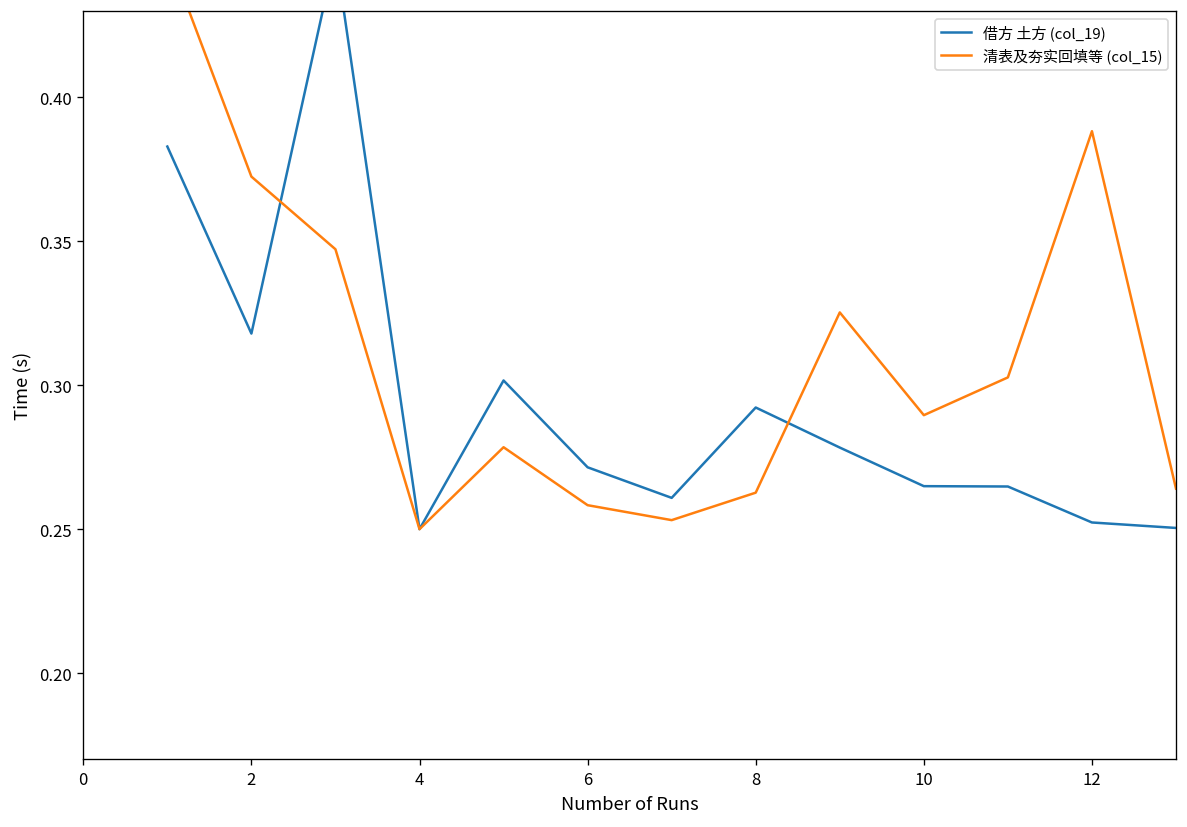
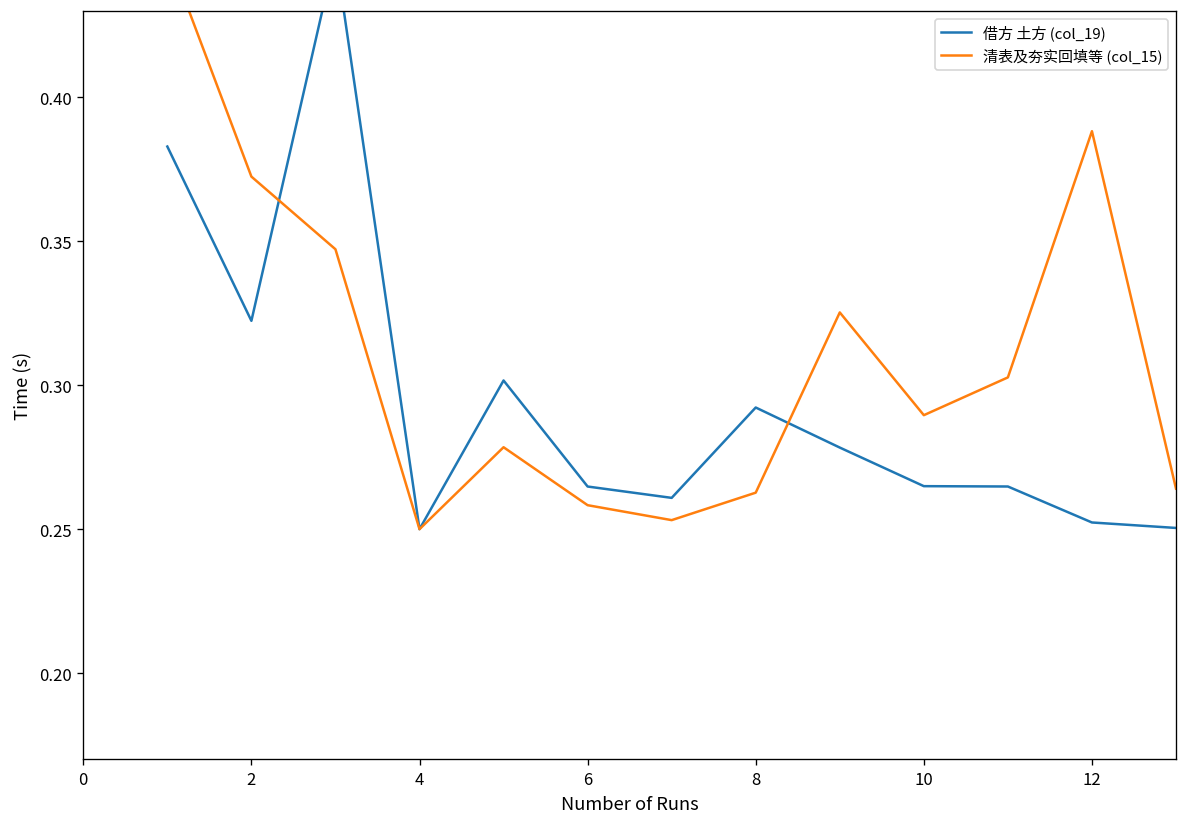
借方 土方 (col_19), 2: 0.318 -> 0.322
借方 土方 (col_19), 6: 0.271 -> 0.265
